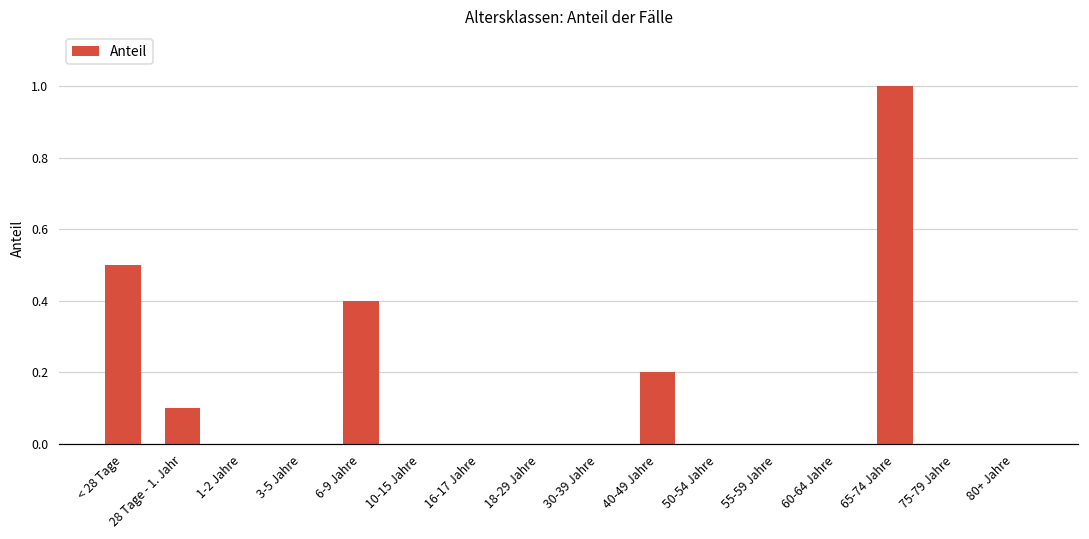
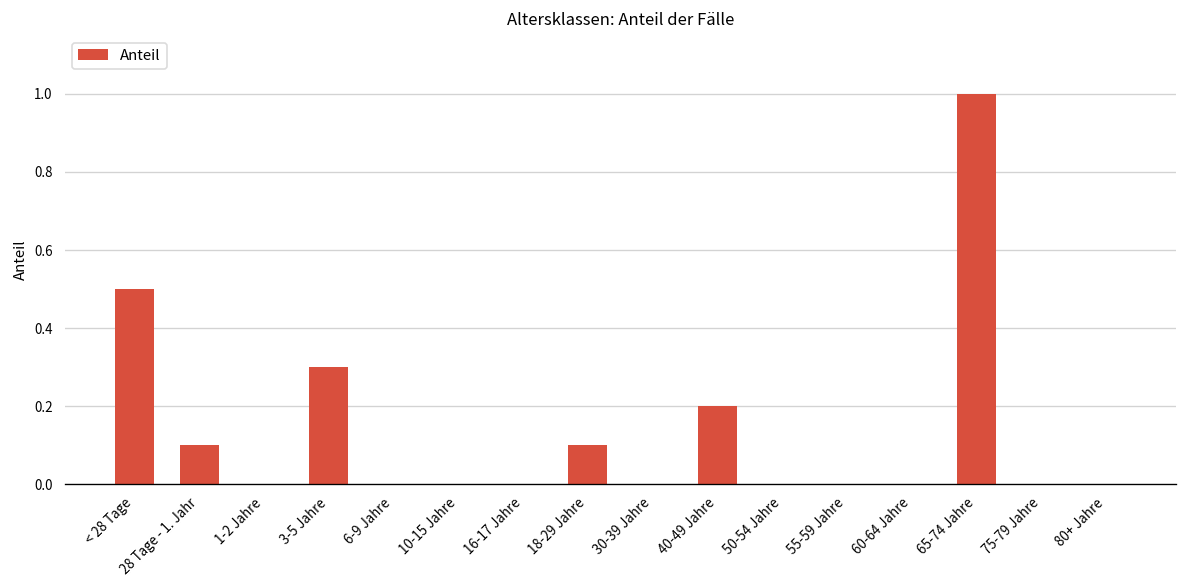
3-5 Jahre: 0.0 -> 0.3
6-9 Jahre: 0.4 -> 0.0
18-29 Jahre: 0.0 -> 0.1
